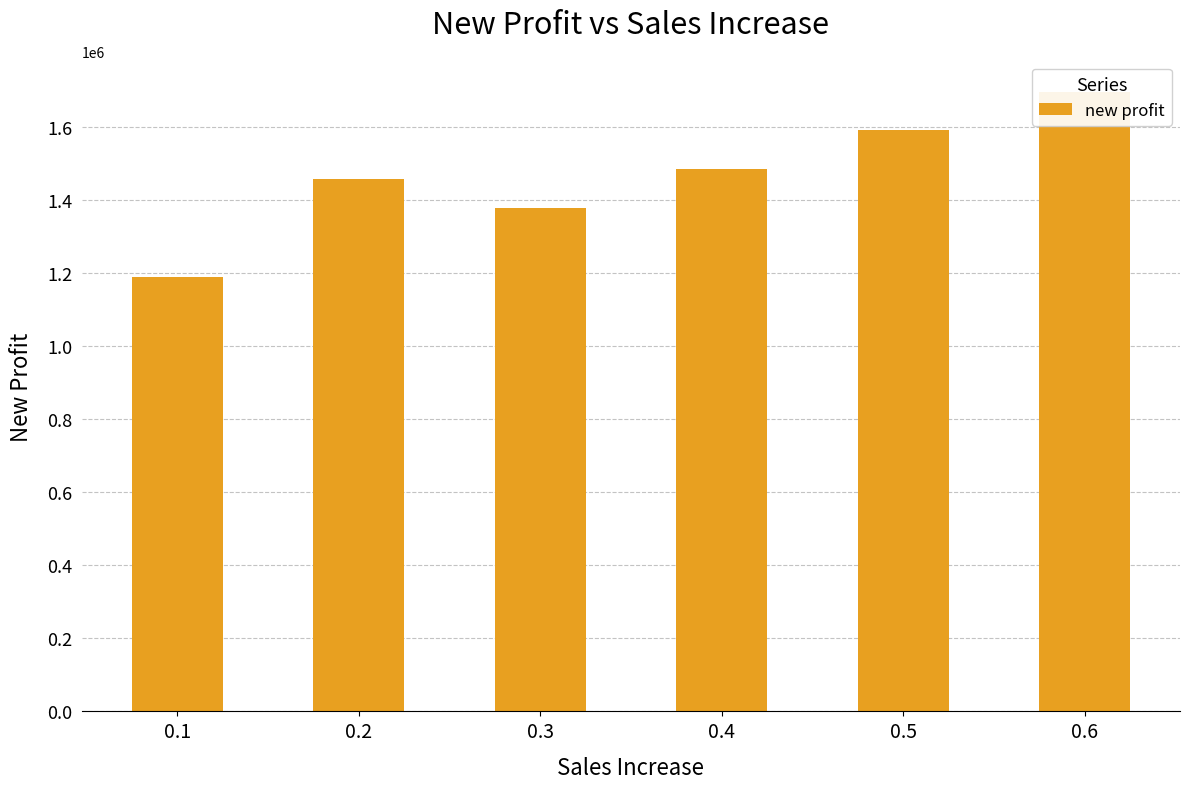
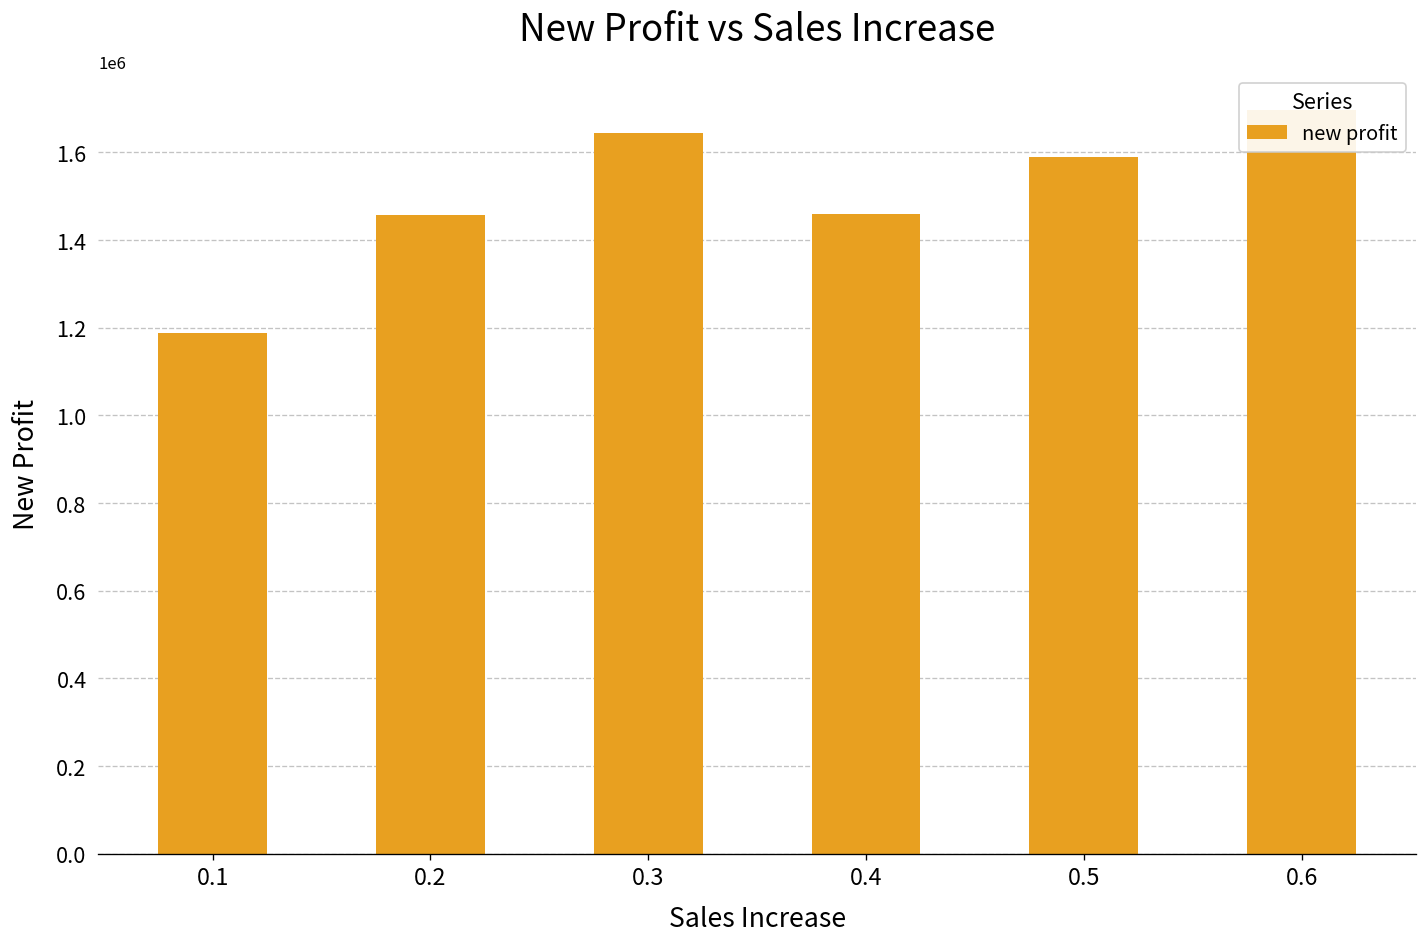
0.3: 1380000 -> 1640000
0.4: 1480000 -> 1460000
